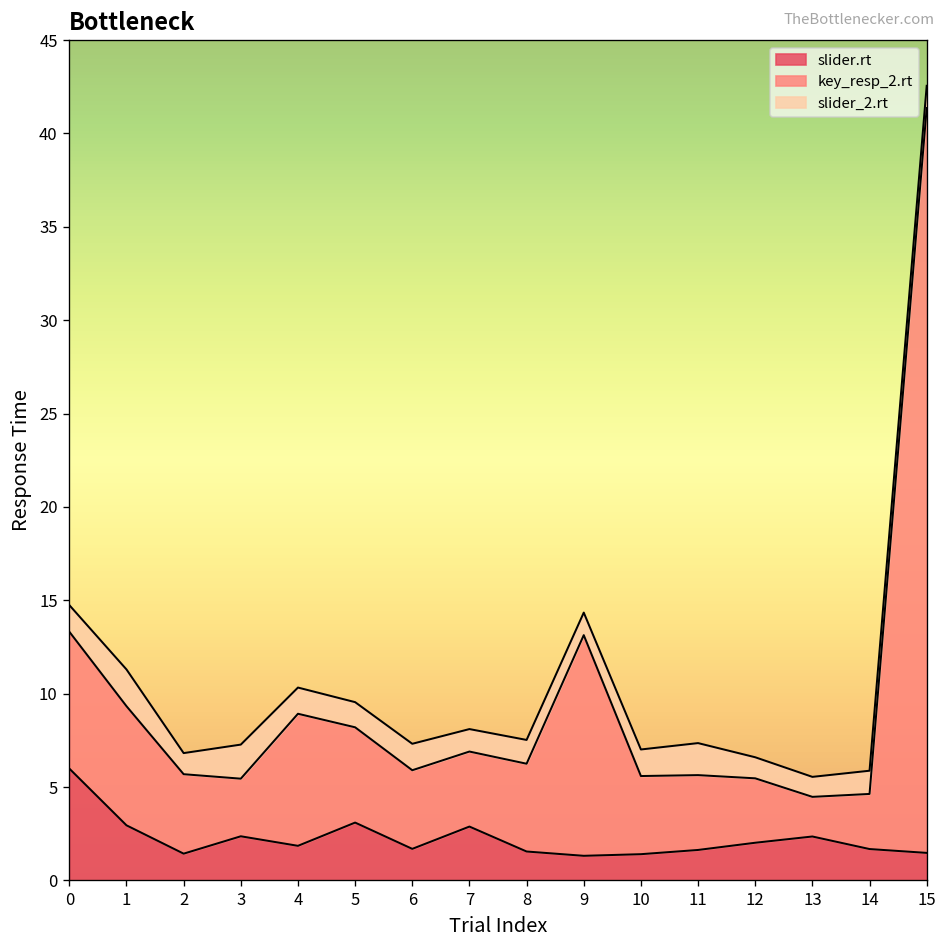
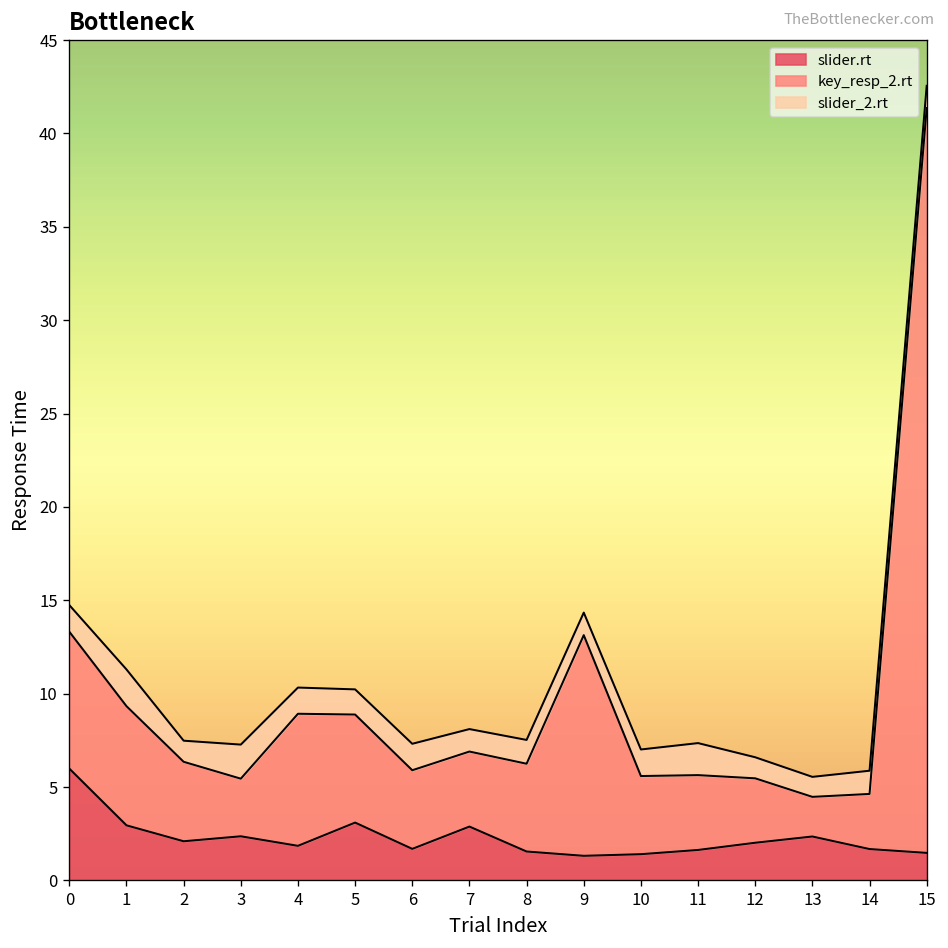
slider.rt, 2: 1.4 -> 2.1
key_resp_2.rt, 5: 5.1 -> 5.8
